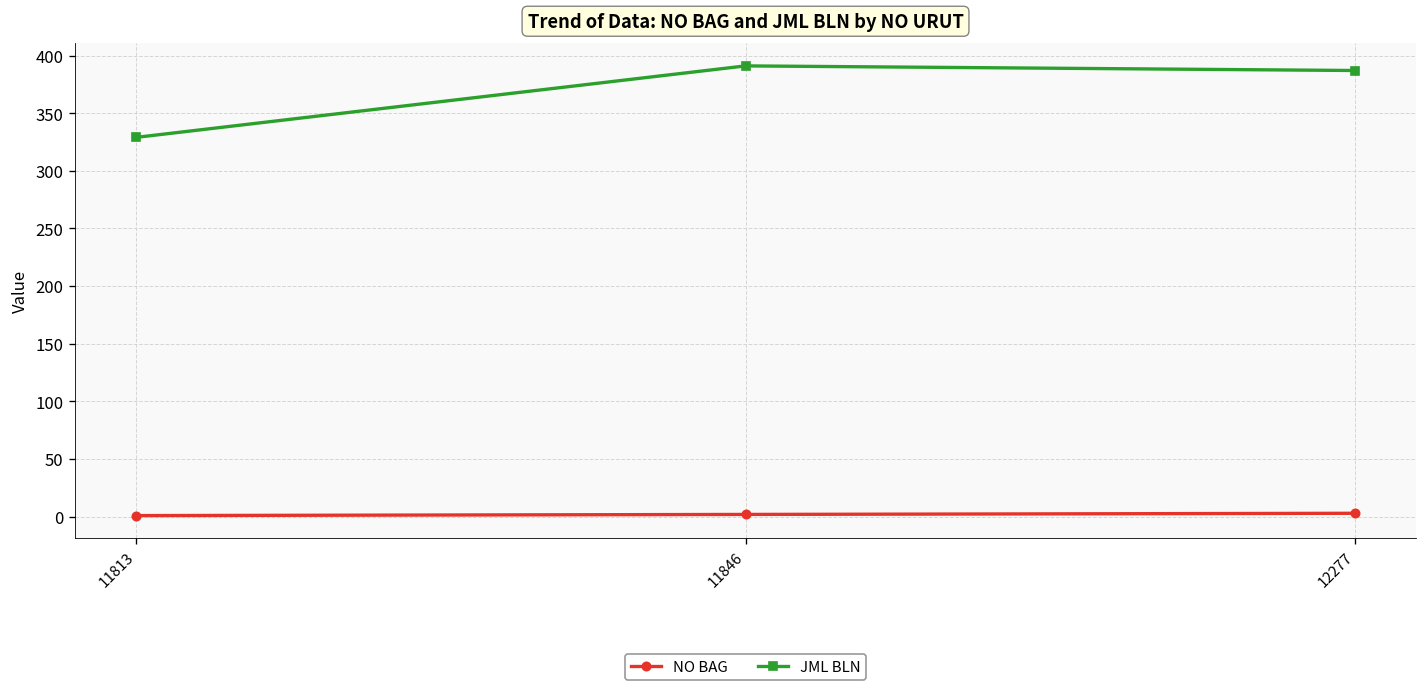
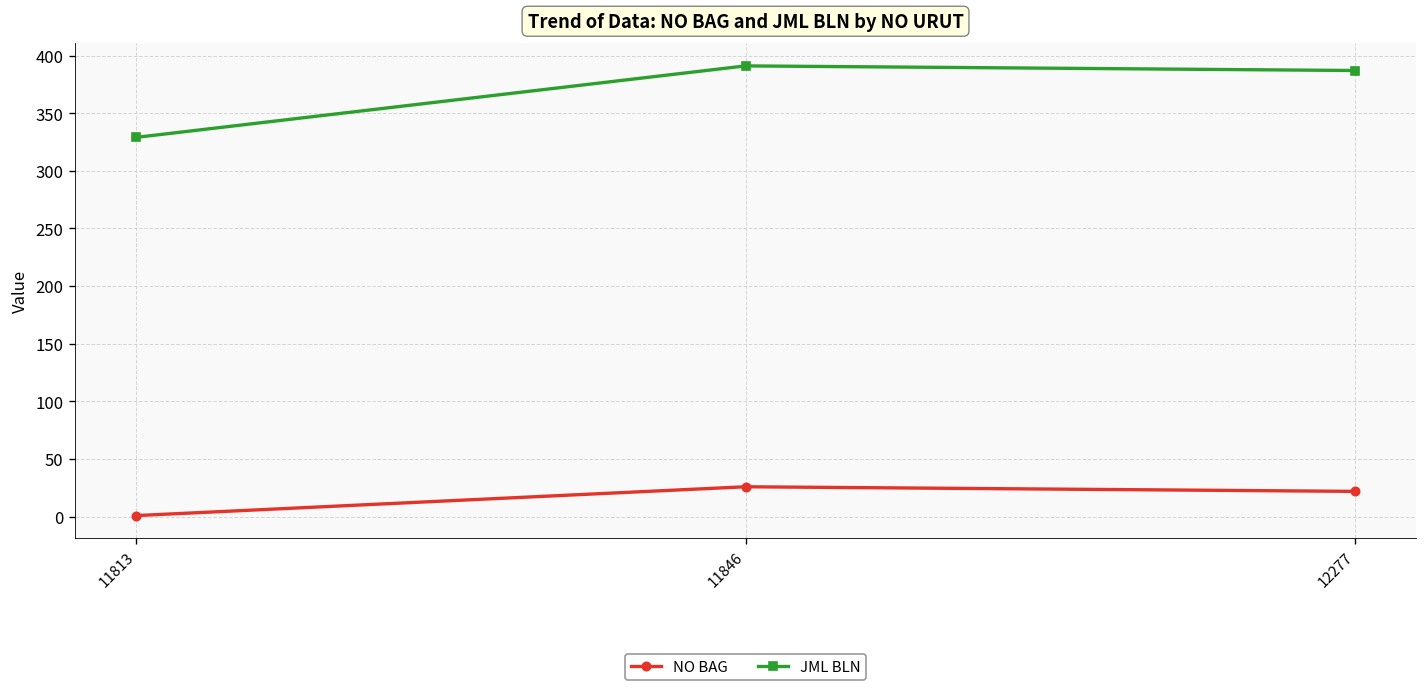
NO BAG, 11846: 0 -> 30
NO BAG, 12277: 0 -> 20
